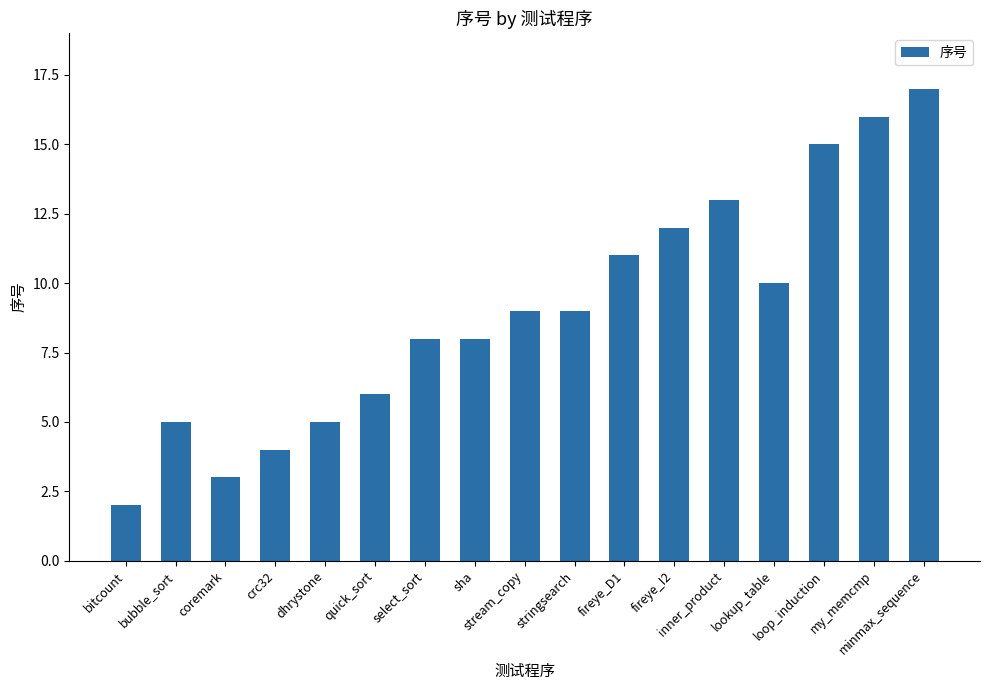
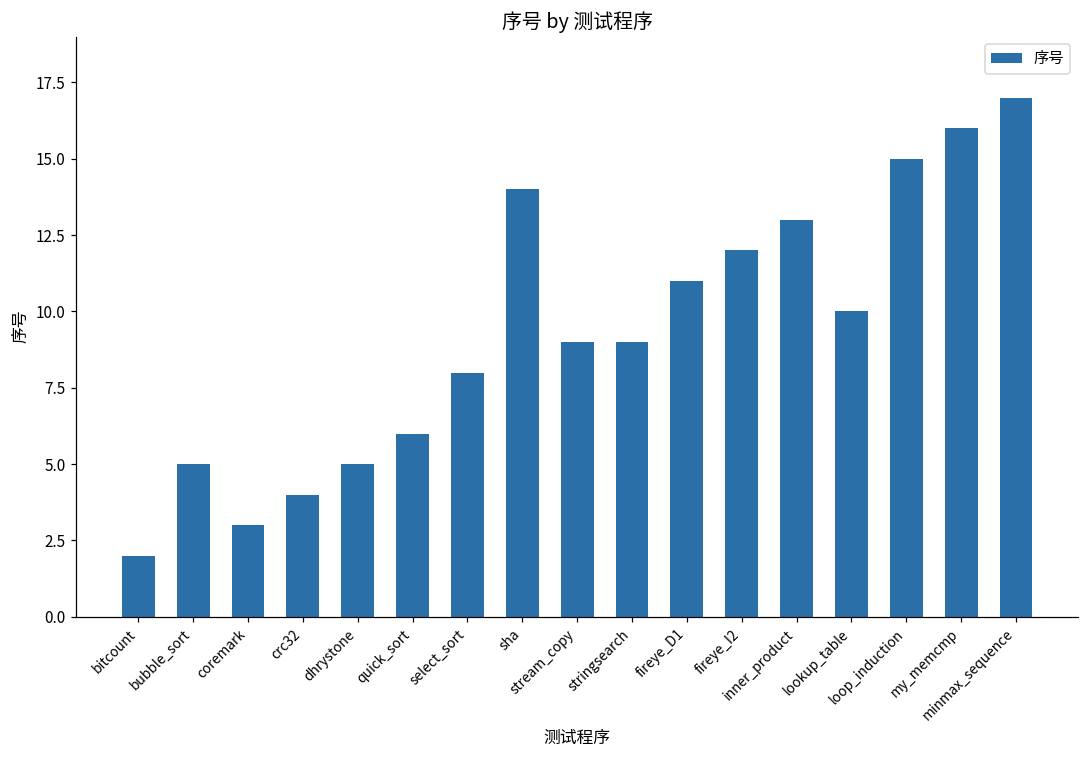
sha: 8 -> 14
